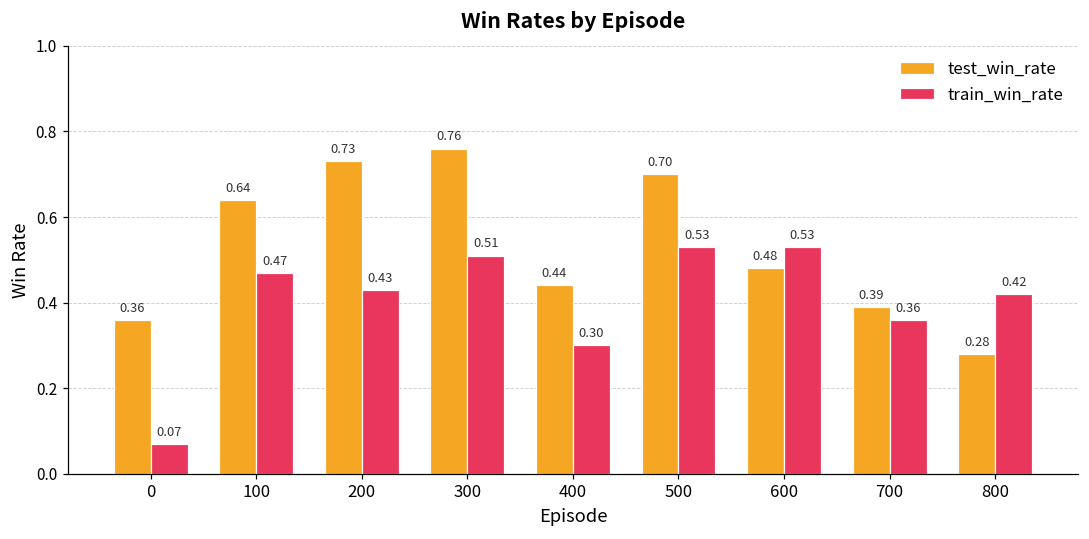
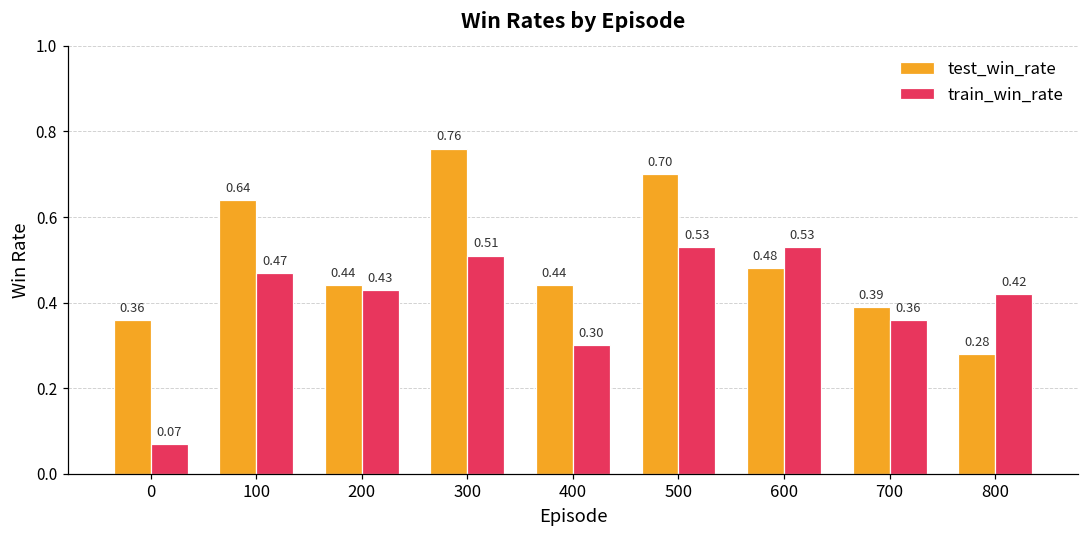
test_win_rate, 200: 0.73 -> 0.44
